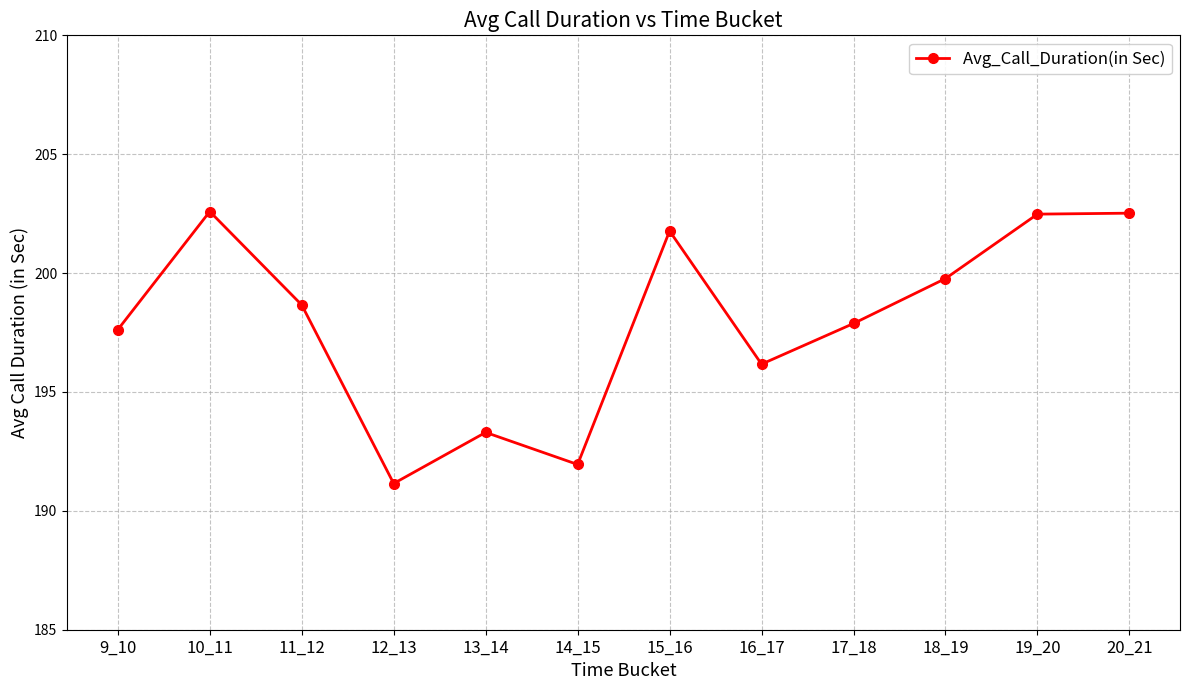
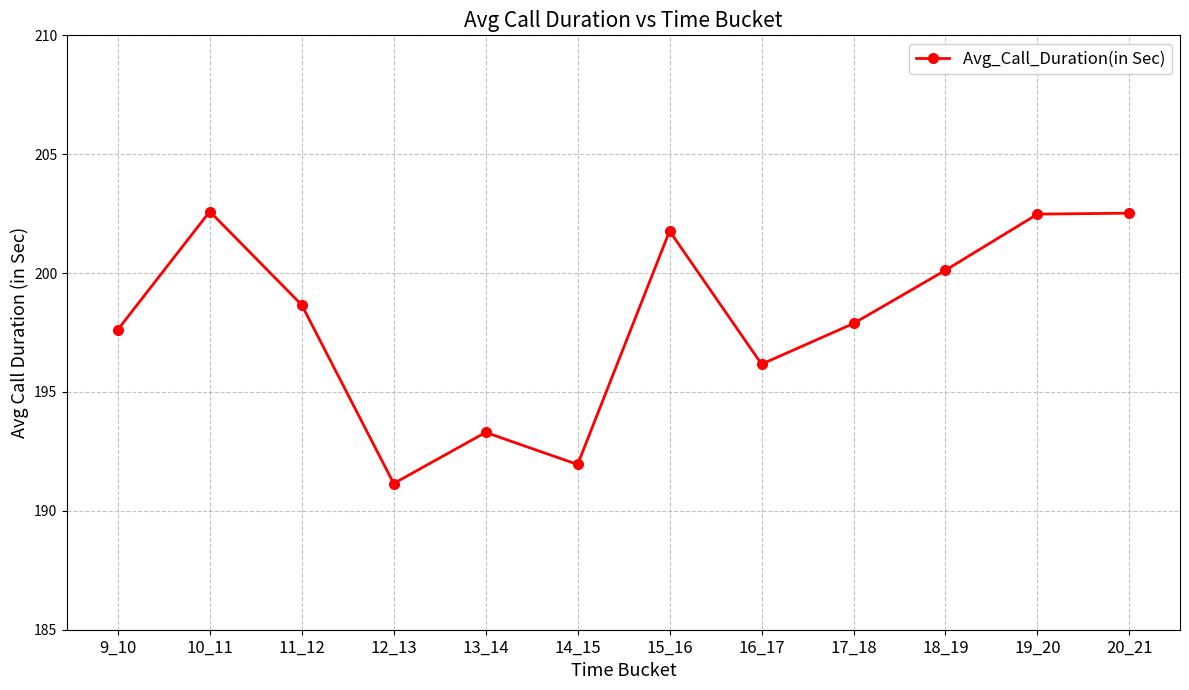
18_19: 199.8 -> 200.1
